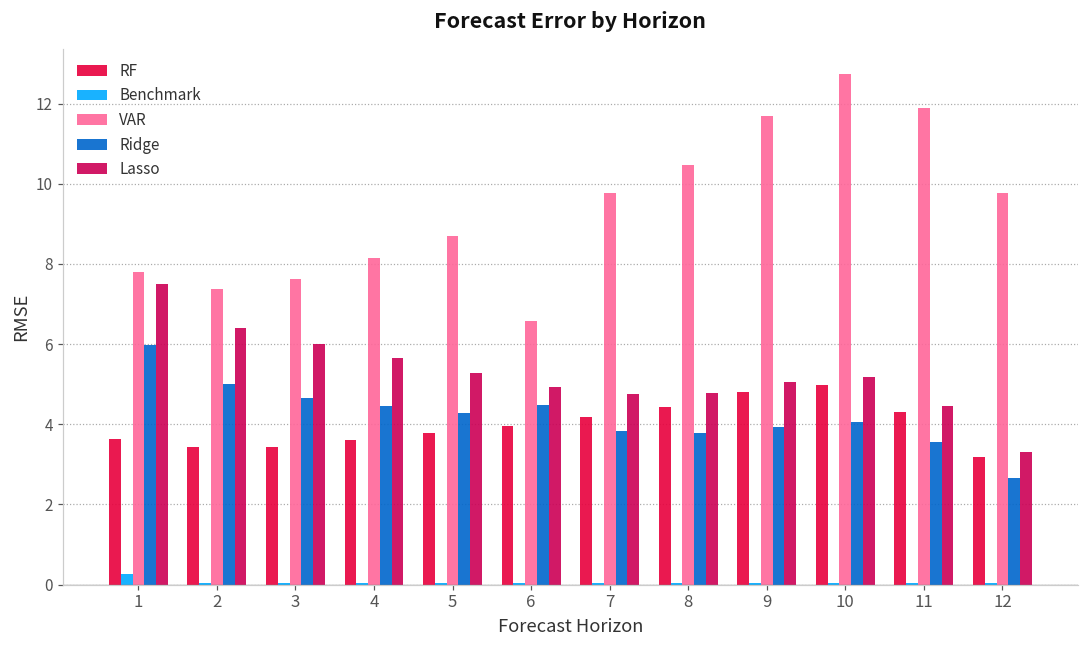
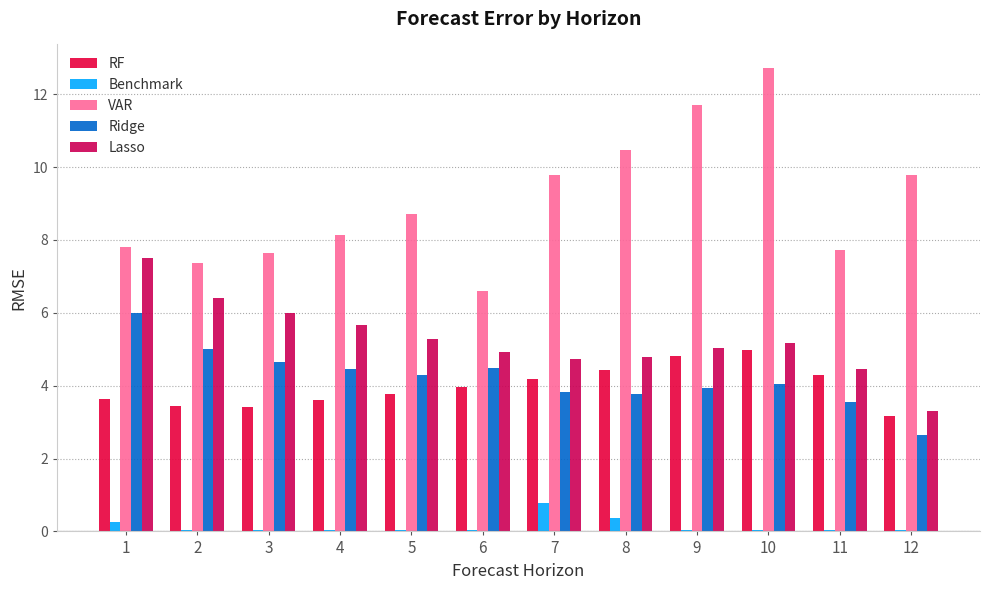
Benchmark, 7: 0.0 -> 0.8
Benchmark, 8: 0.0 -> 0.4
VAR, 11: 11.9 -> 7.7
